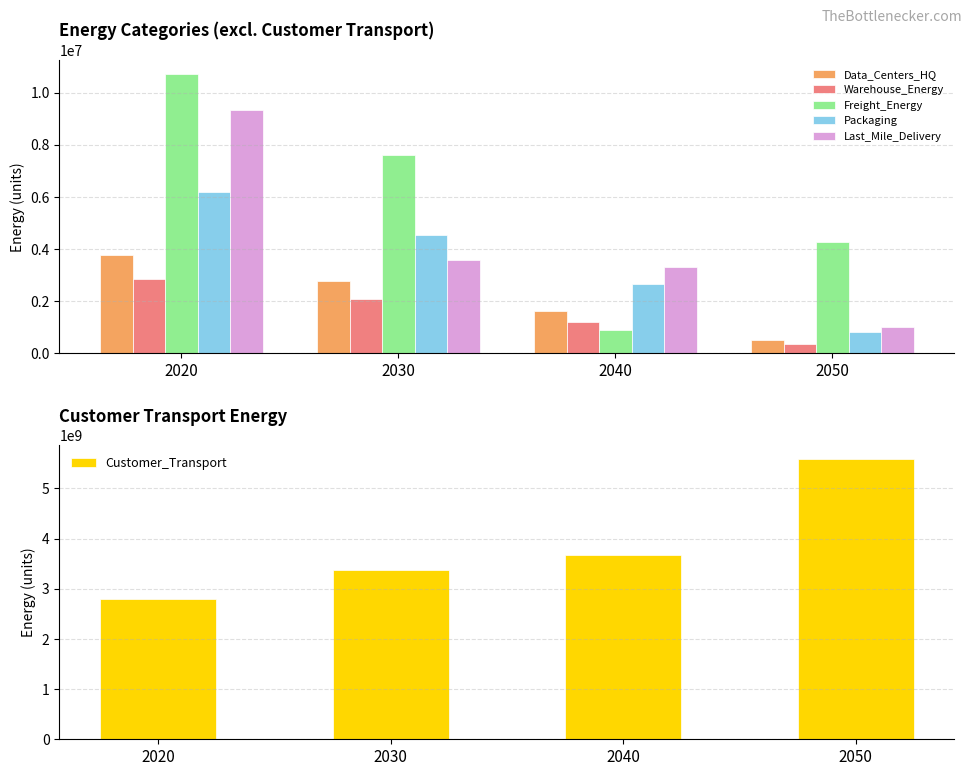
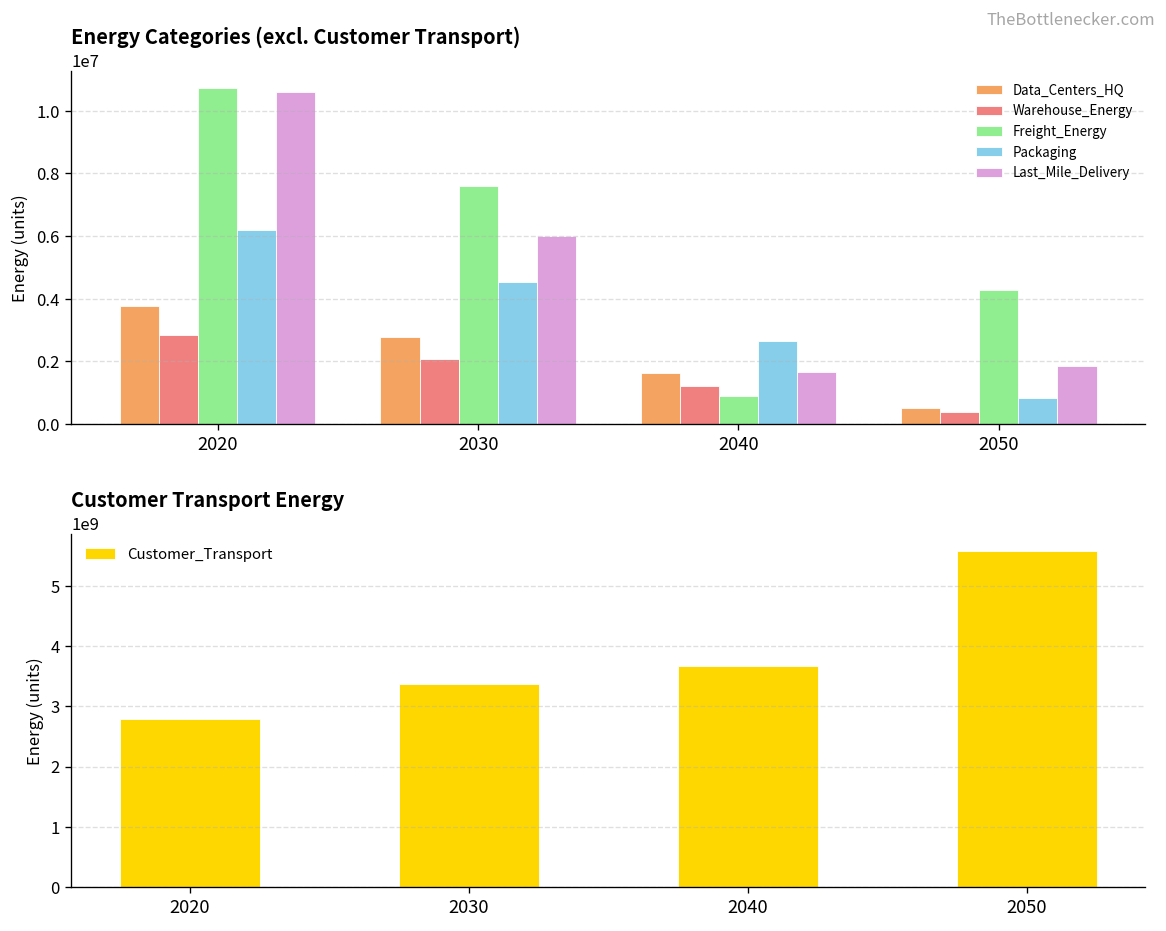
Energy Categories (excl. Customer Transport), Last_Mile_Delivery, 2020: 9300000 -> 10600000
Energy Categories (excl. Customer Transport), Last_Mile_Delivery, 2030: 3600000 -> 6000000
Energy Categories (excl. Customer Transport), Last_Mile_Delivery, 2040: 3300000 -> 1700000
Energy Categories (excl. Customer Transport), Last_Mile_Delivery, 2050: 1000000 -> 1800000
